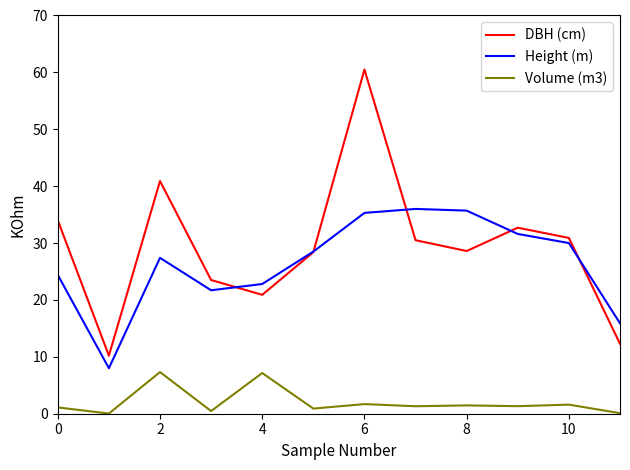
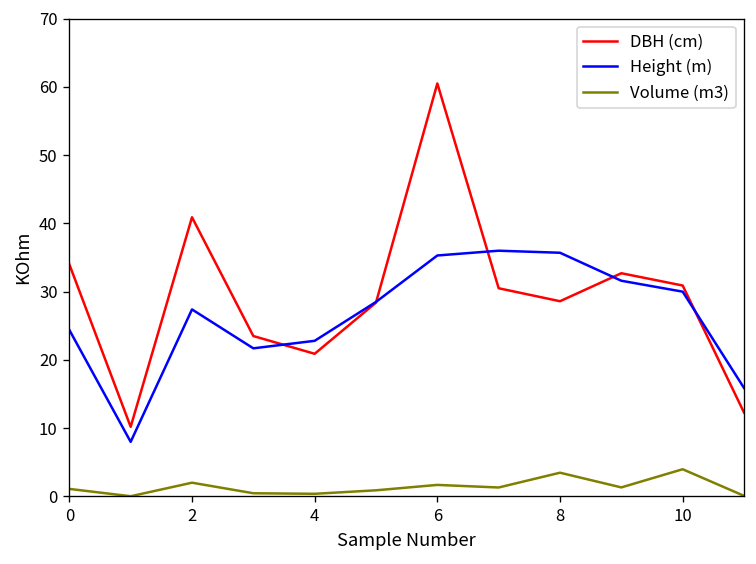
Volume (m3), 2: 7 -> 2
Volume (m3), 4: 7 -> 0
Volume (m3), 8: 1 -> 3
Volume (m3), 10: 2 -> 4
